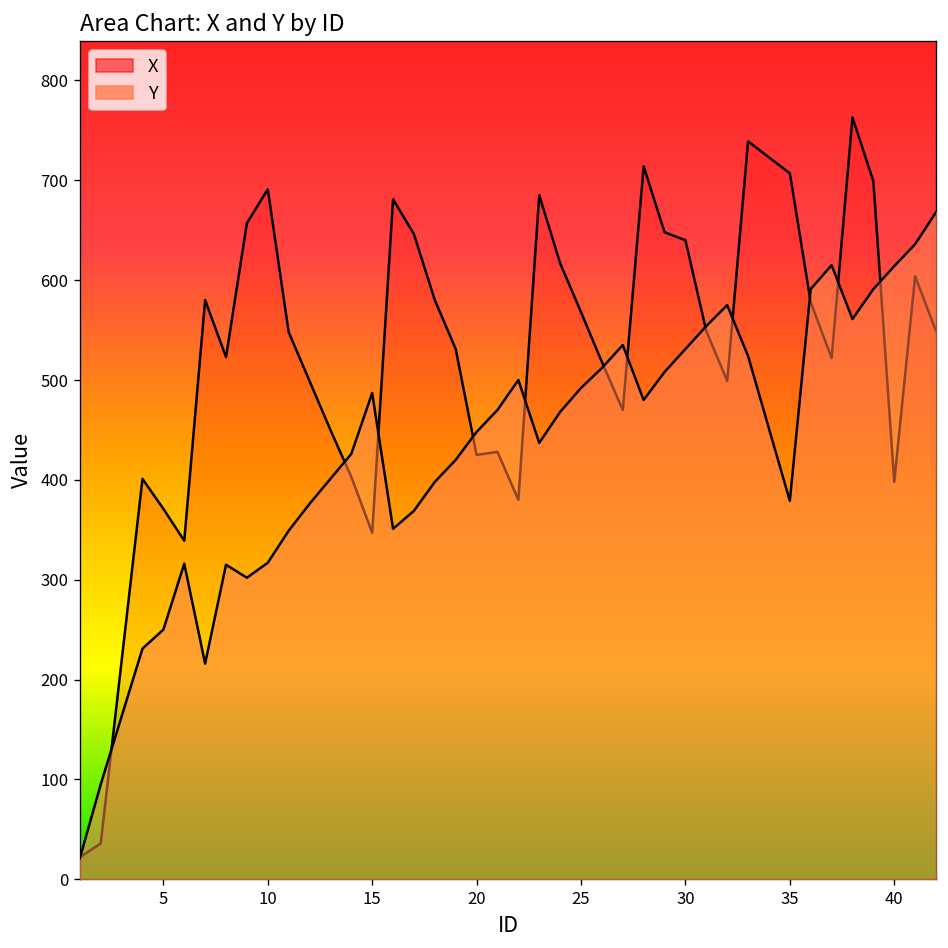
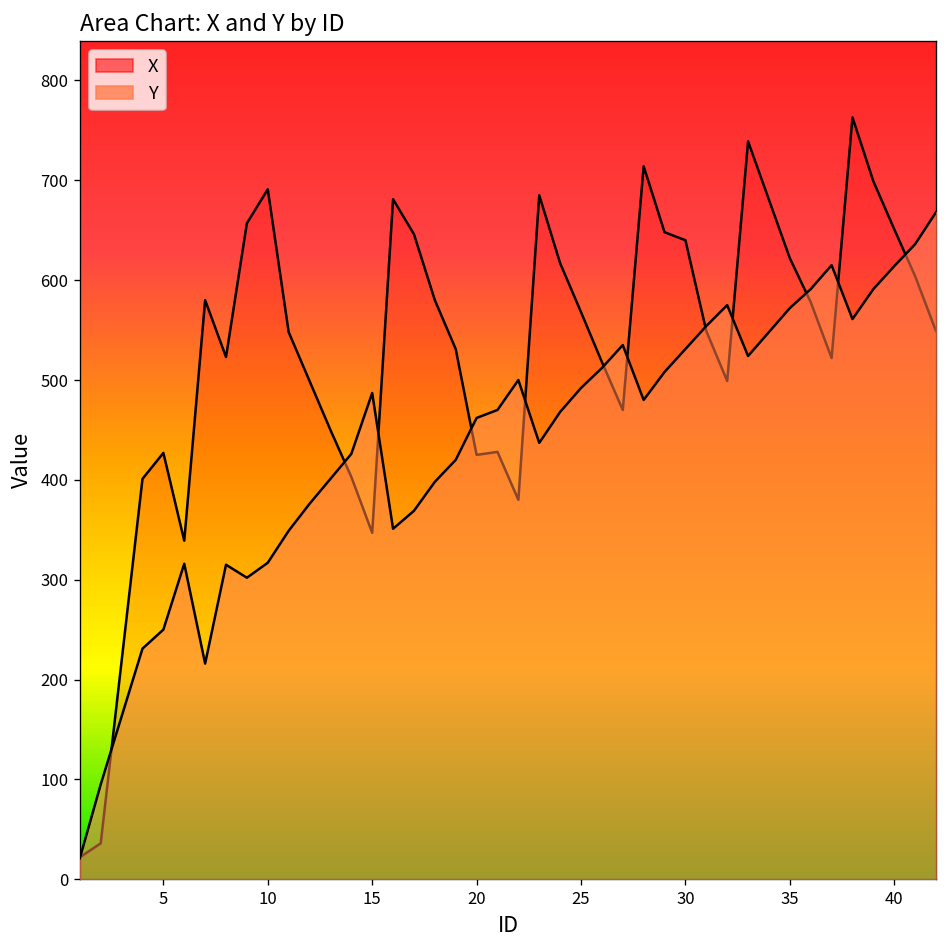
X, 5: 370 -> 430
Y, 20: 450 -> 460
X, 35: 710 -> 620
Y, 35: 380 -> 570
X, 40: 400 -> 650
